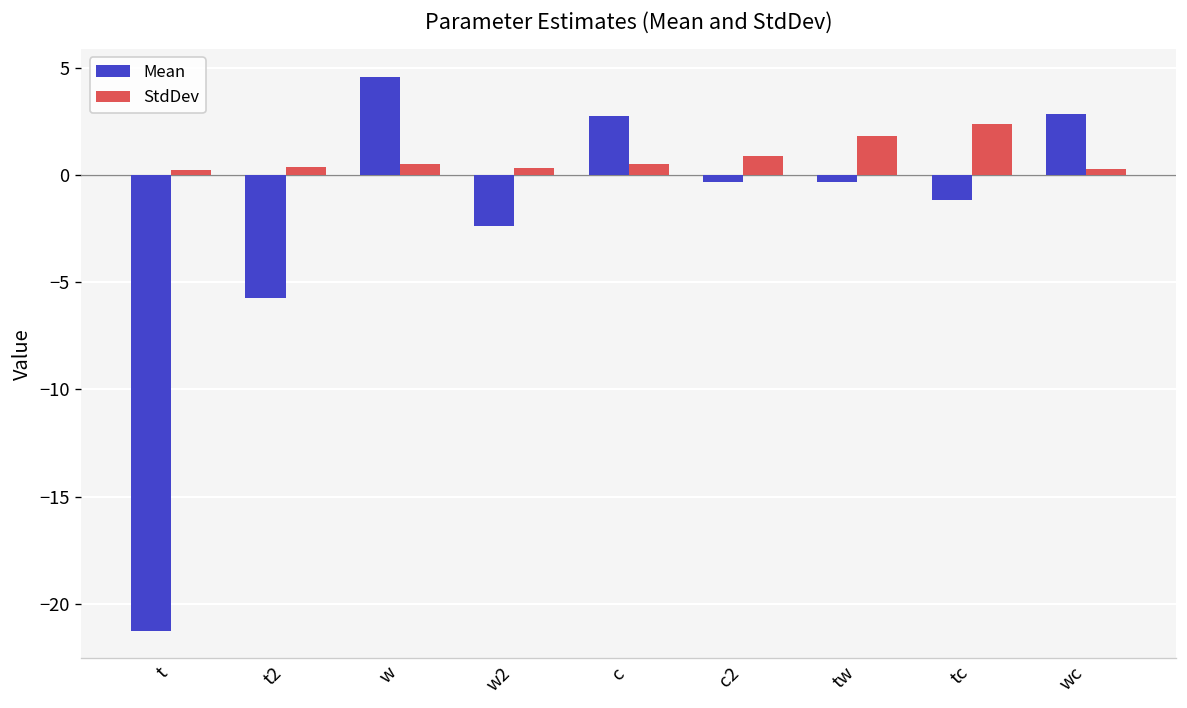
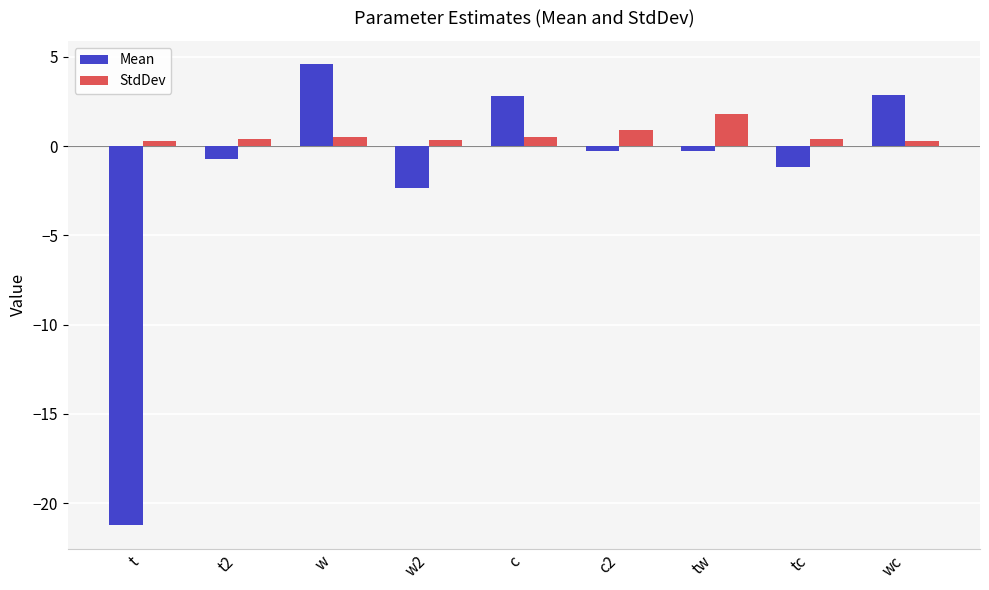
Mean, t2: -5.7 -> -0.7
StdDev, tc: 2.4 -> 0.4
